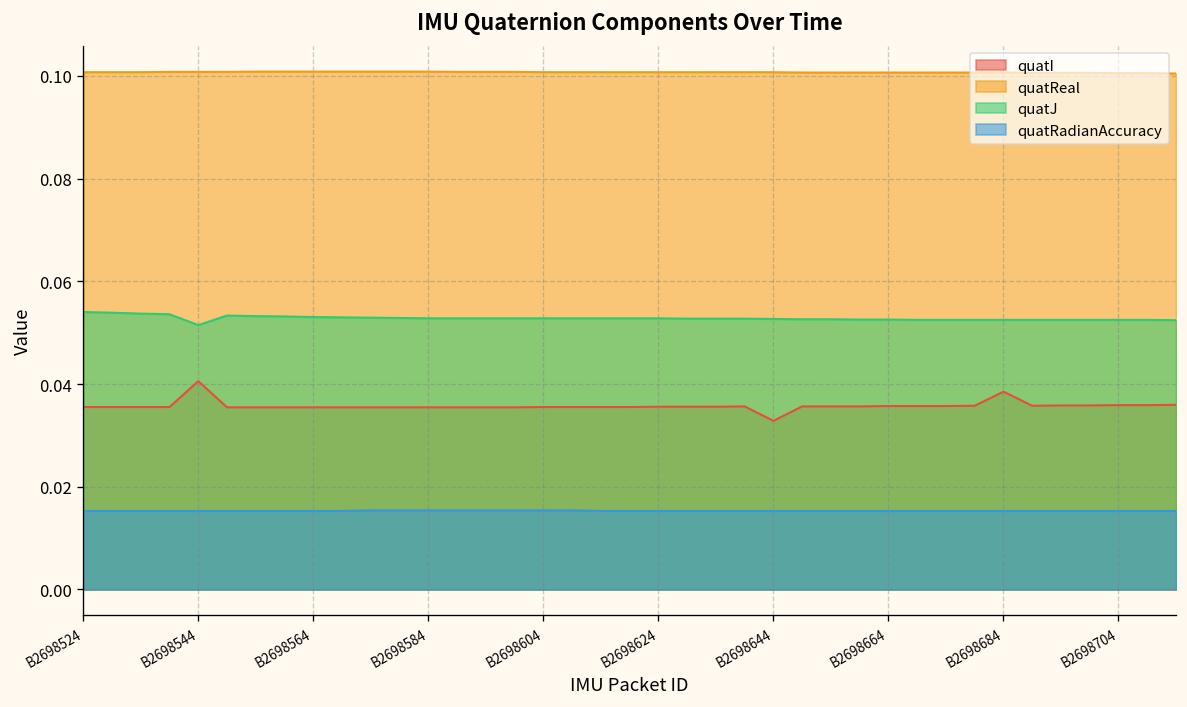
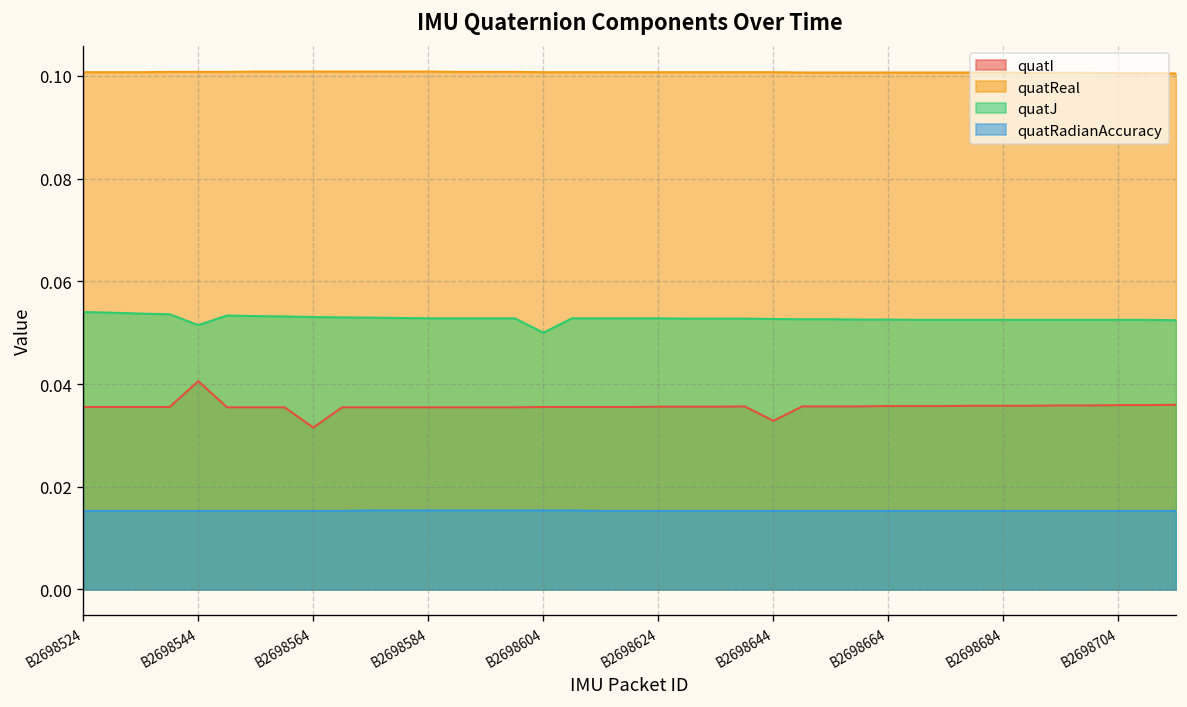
quatI, B2698564: 0.035 -> 0.032
quatJ, B2698604: 0.053 -> 0.050
quatI, B2698684: 0.039 -> 0.036
